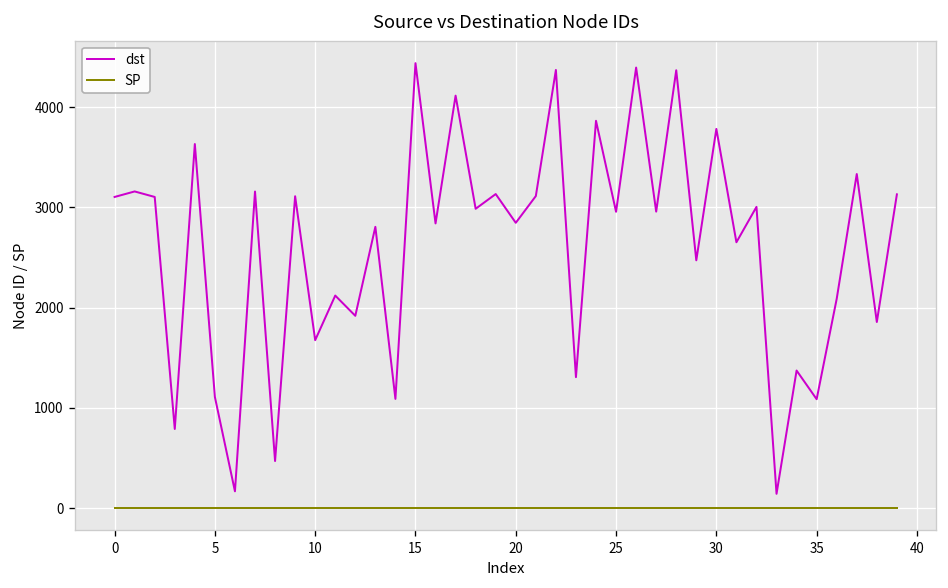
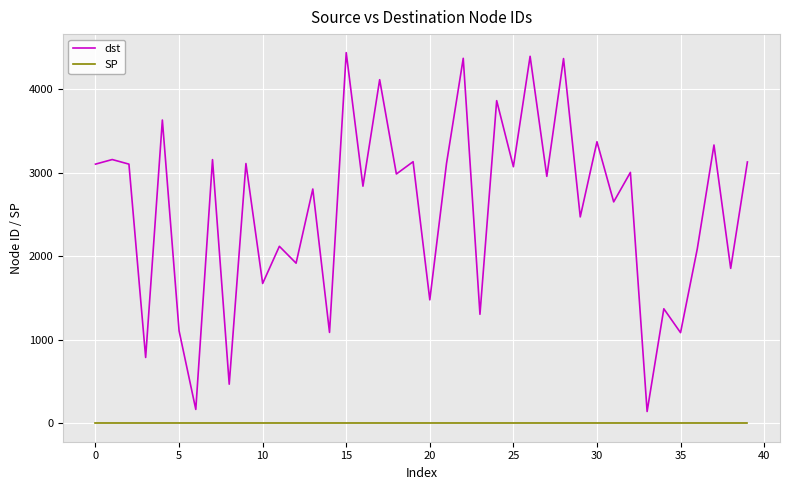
dst, 20: 2800 -> 1500
dst, 25: 3000 -> 3100
dst, 30: 3800 -> 3400
